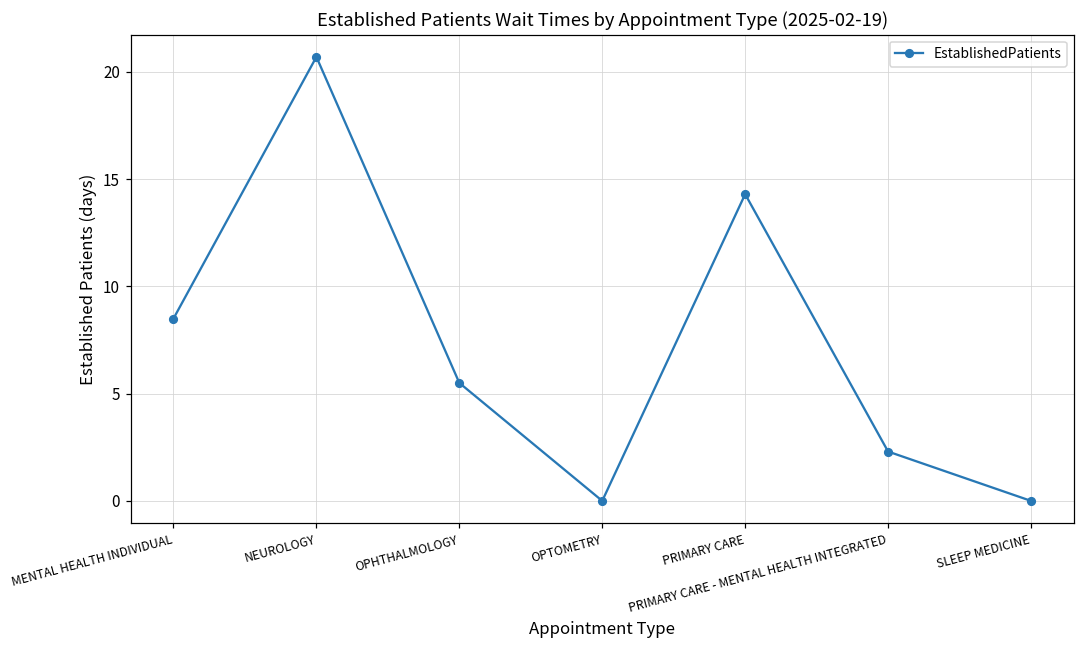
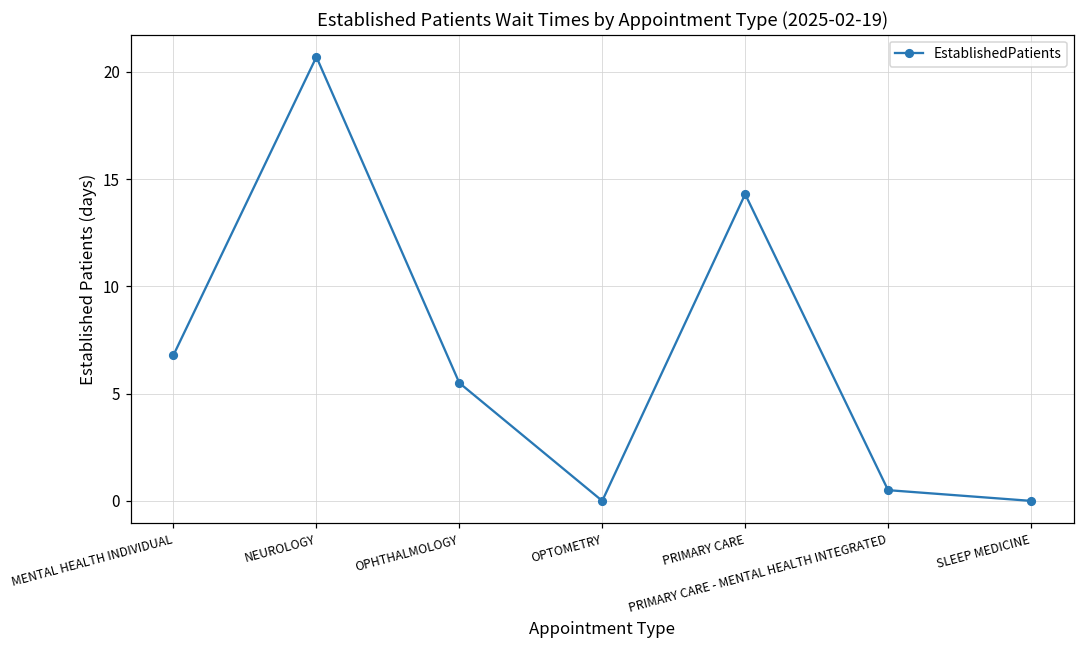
MENTAL HEALTH INDIVIDUAL: 8.5 -> 6.8
PRIMARY CARE - MENTAL HEALTH INTEGRATED: 2.3 -> 0.5
